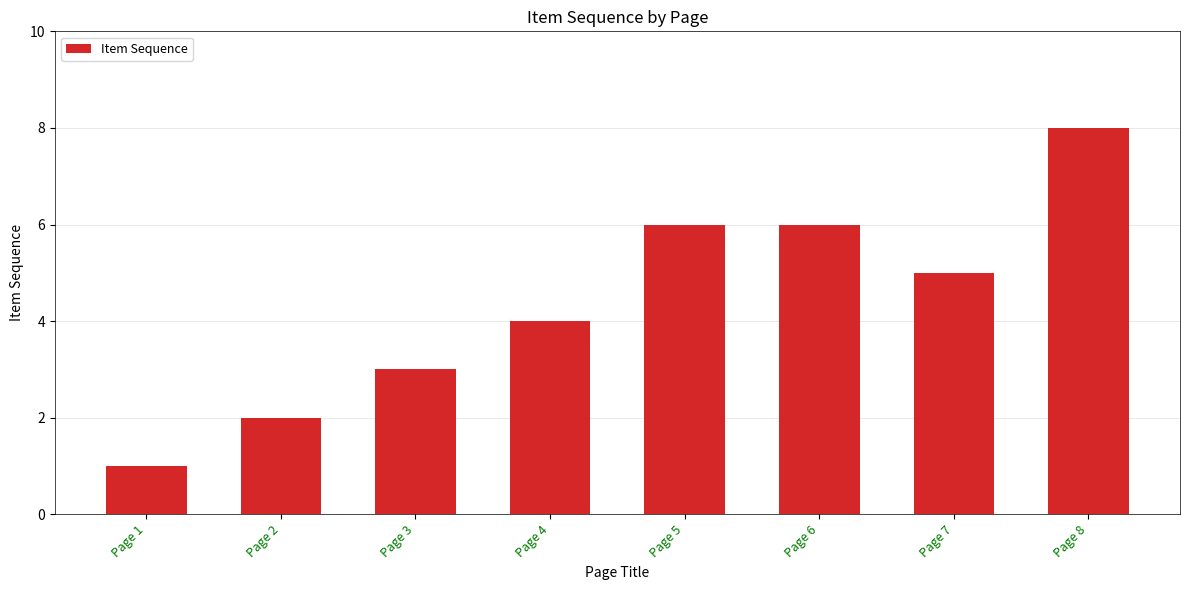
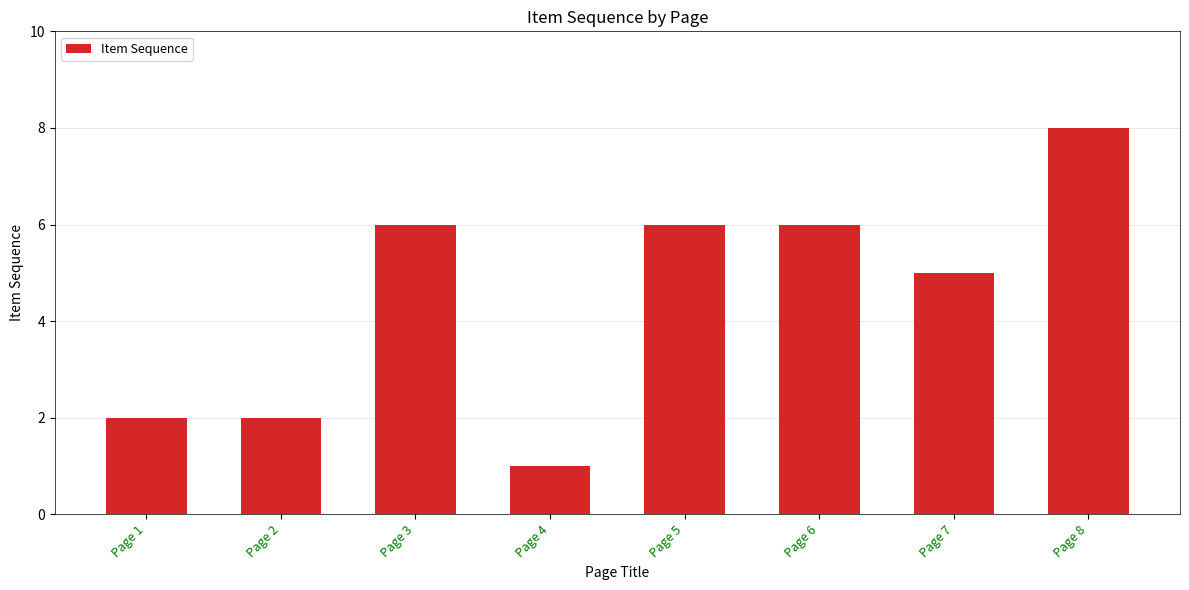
Page 1: 1 -> 2
Page 3: 3 -> 6
Page 4: 4 -> 1
